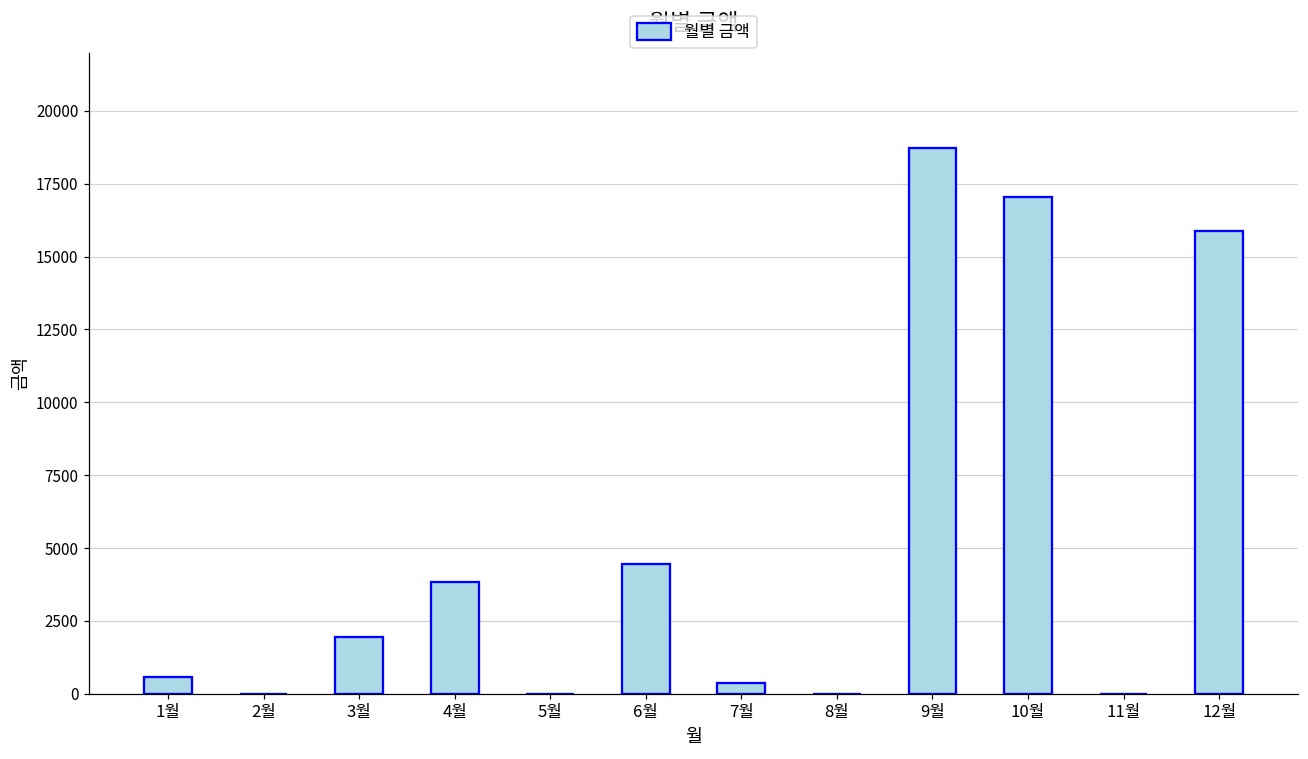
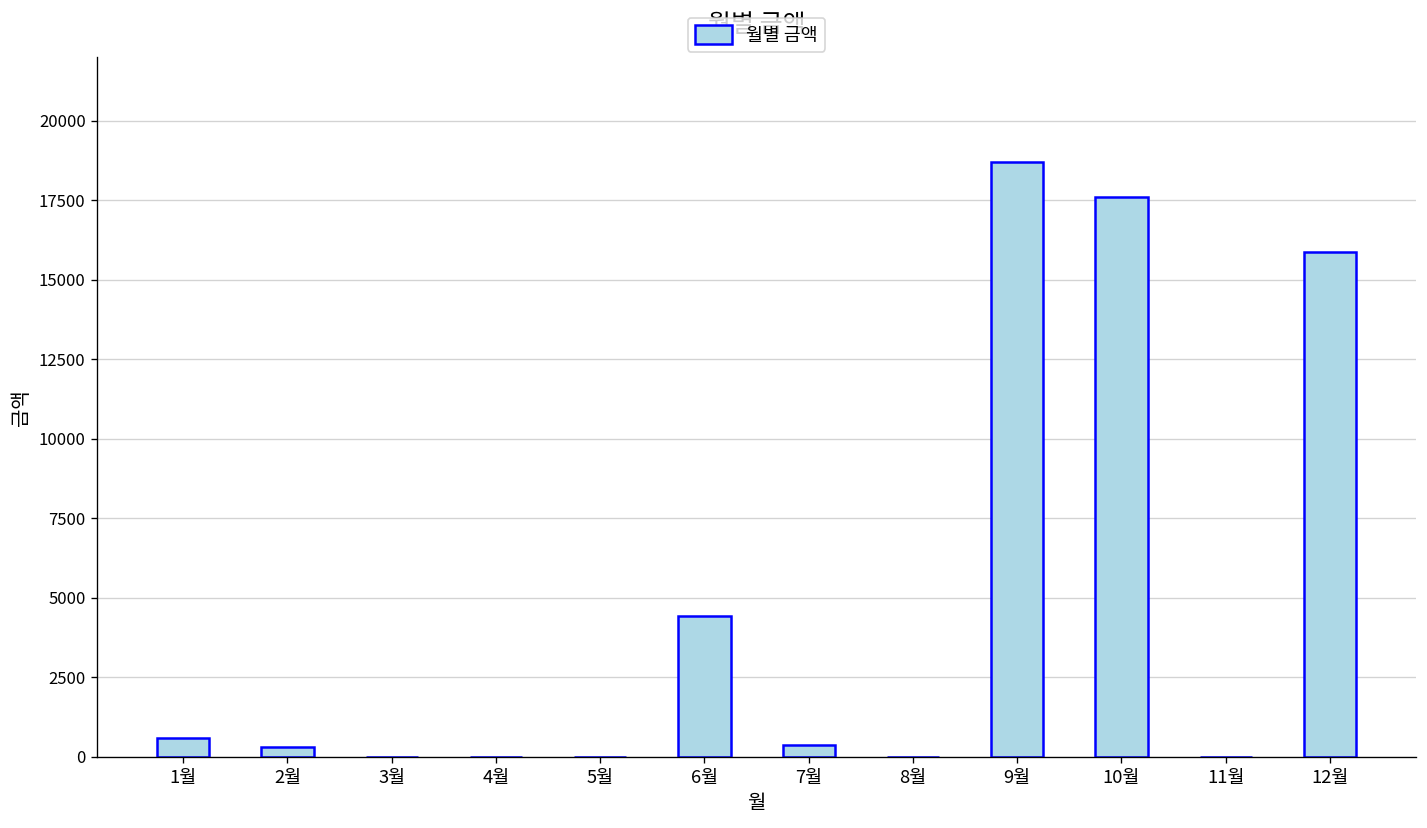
2월: 0 -> 300
3월: 1900 -> 0
4월: 3800 -> 0
10월: 17000 -> 17600
